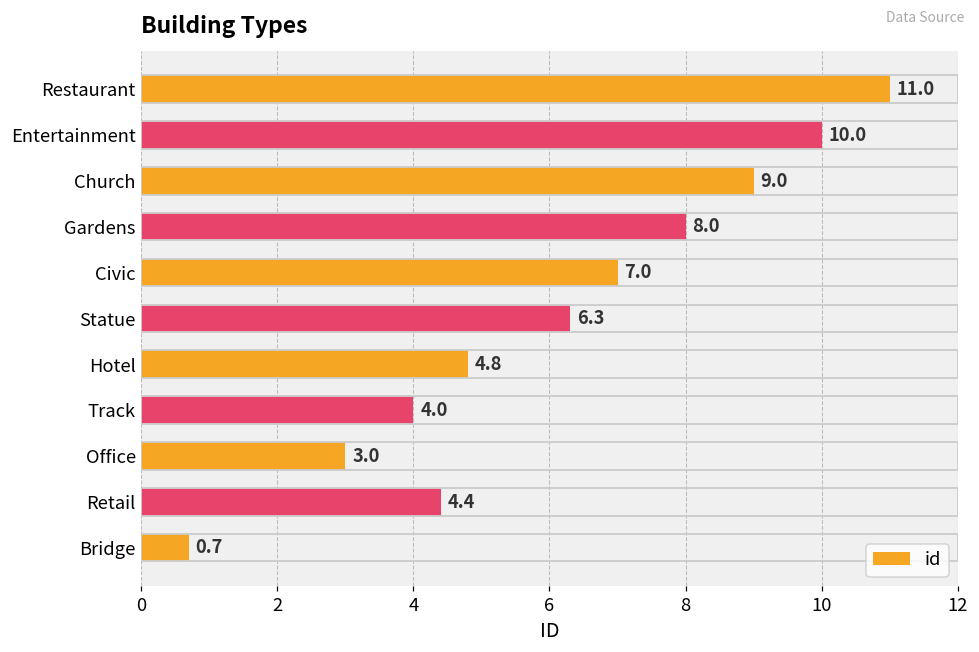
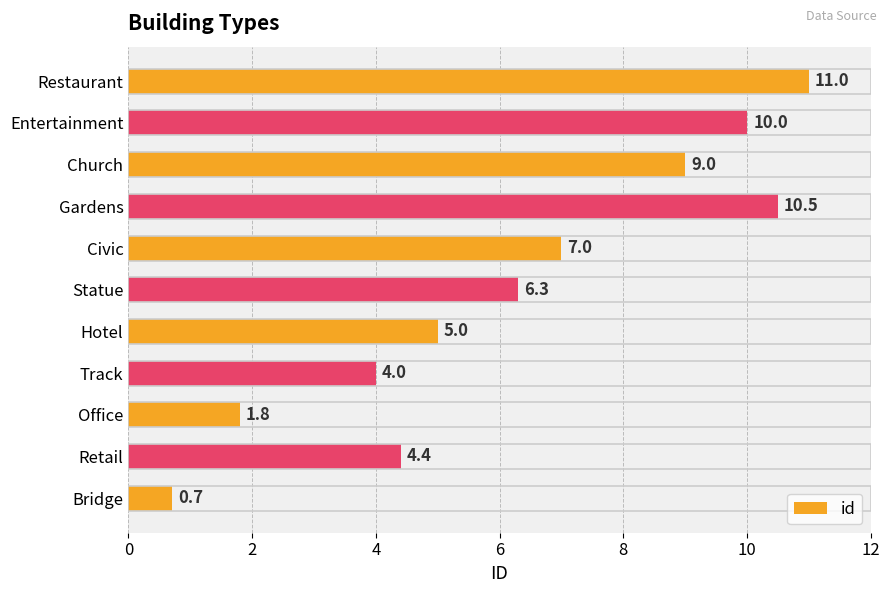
Gardens: 8.0 -> 10.5
Hotel: 4.8 -> 5.0
Office: 3.0 -> 1.8
